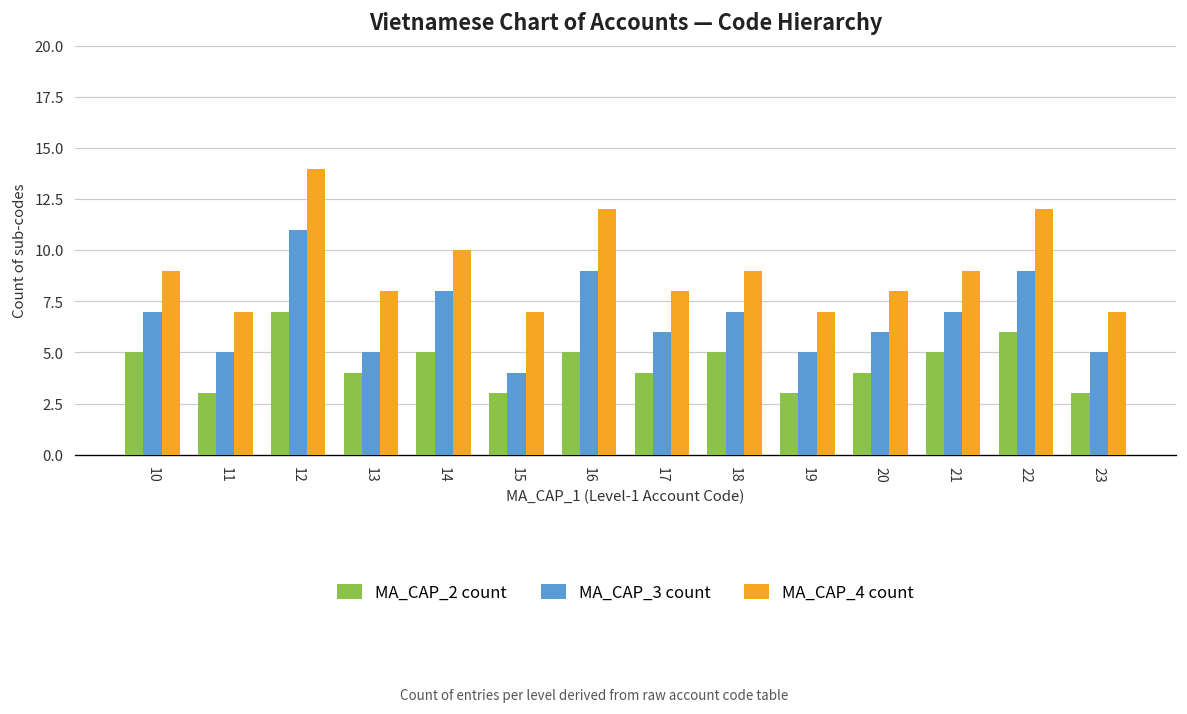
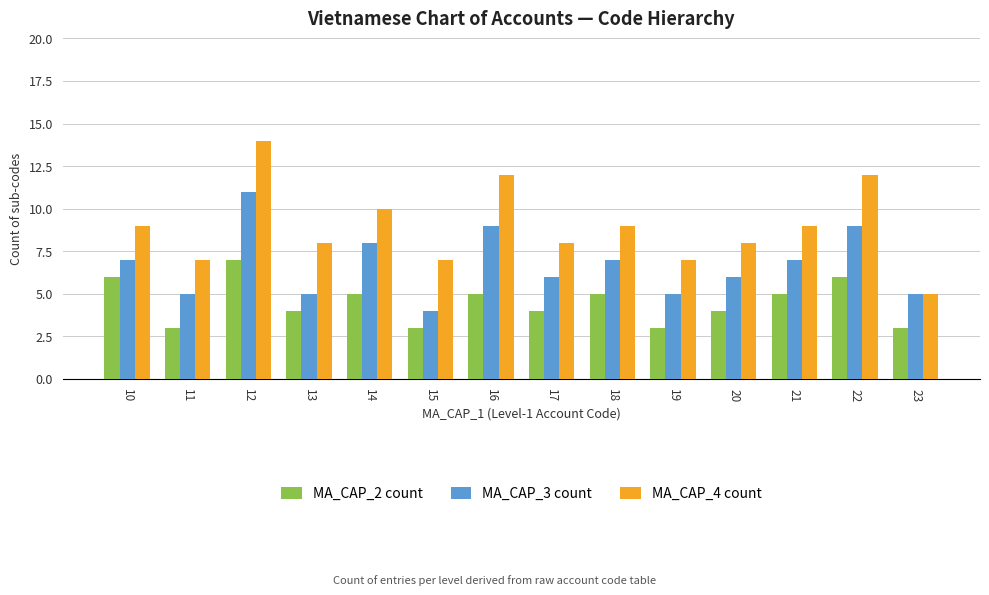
MA_CAP_2 count, 10: 5 -> 6
MA_CAP_4 count, 23: 7 -> 5
